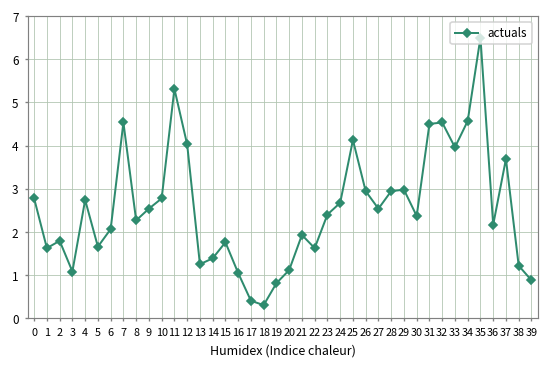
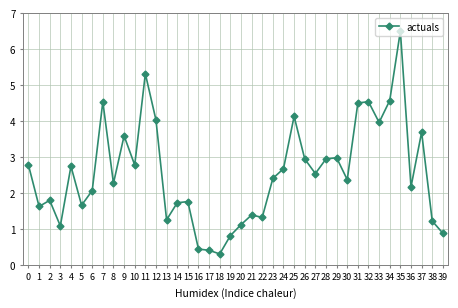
9: 2.5 -> 3.6
14: 1.4 -> 1.7
16: 1.0 -> 0.4
21: 1.9 -> 1.4
22: 1.6 -> 1.3
